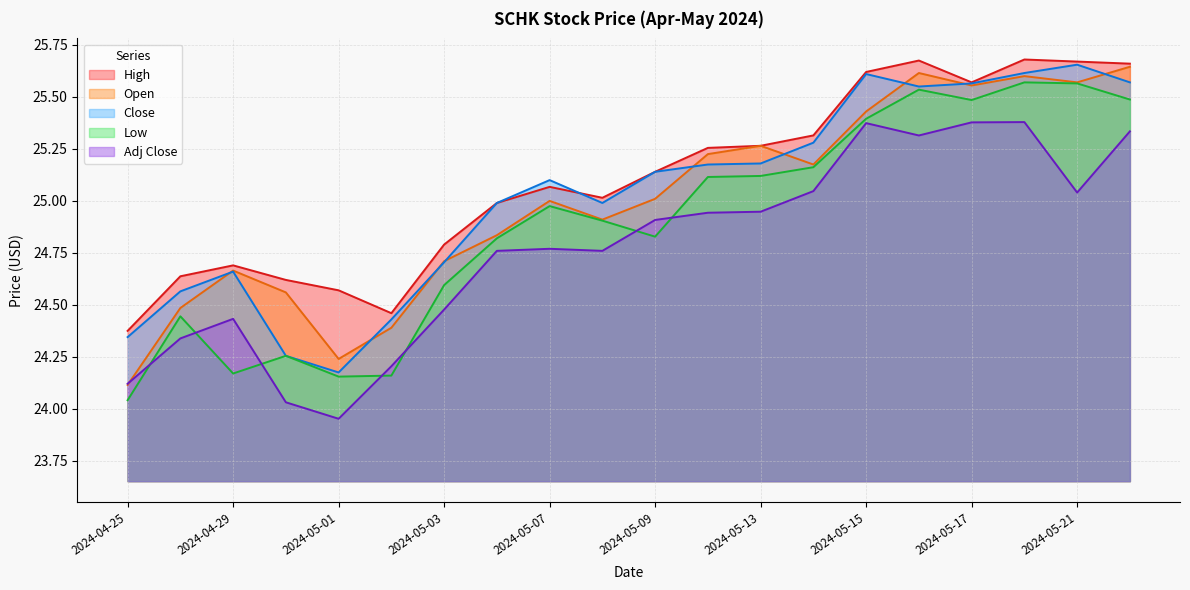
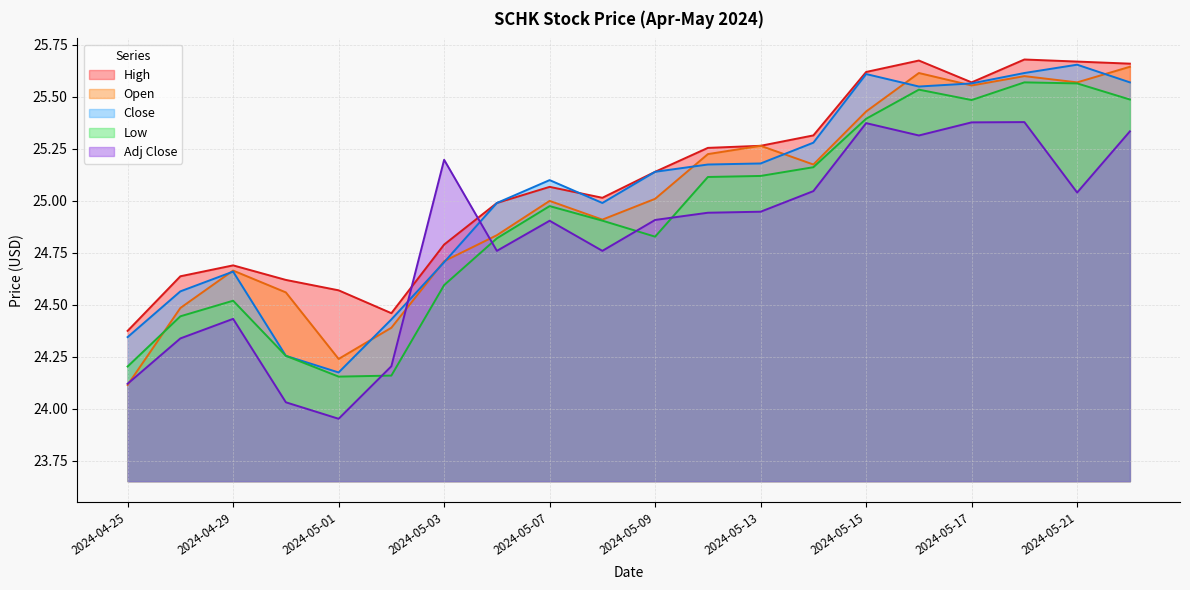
Low, 2024-04-25: 24.04 -> 24.20
Low, 2024-04-29: 24.17 -> 24.52
Adj Close, 2024-05-03: 24.48 -> 25.20
Adj Close, 2024-05-07: 24.77 -> 24.90
